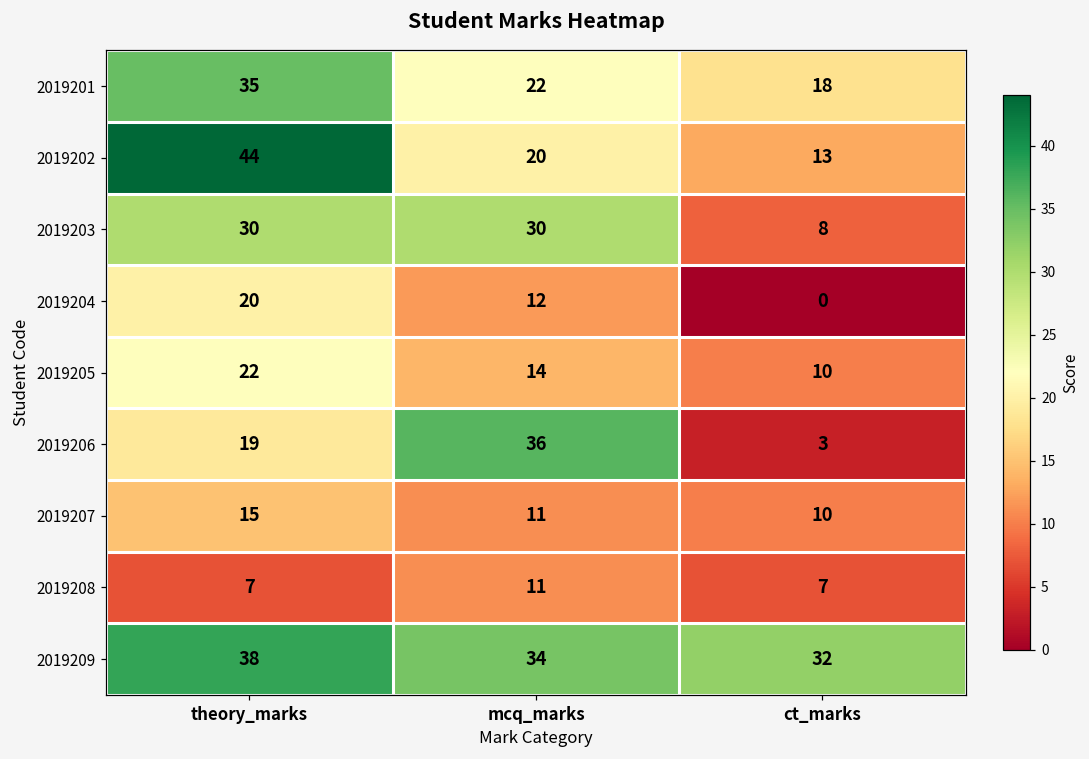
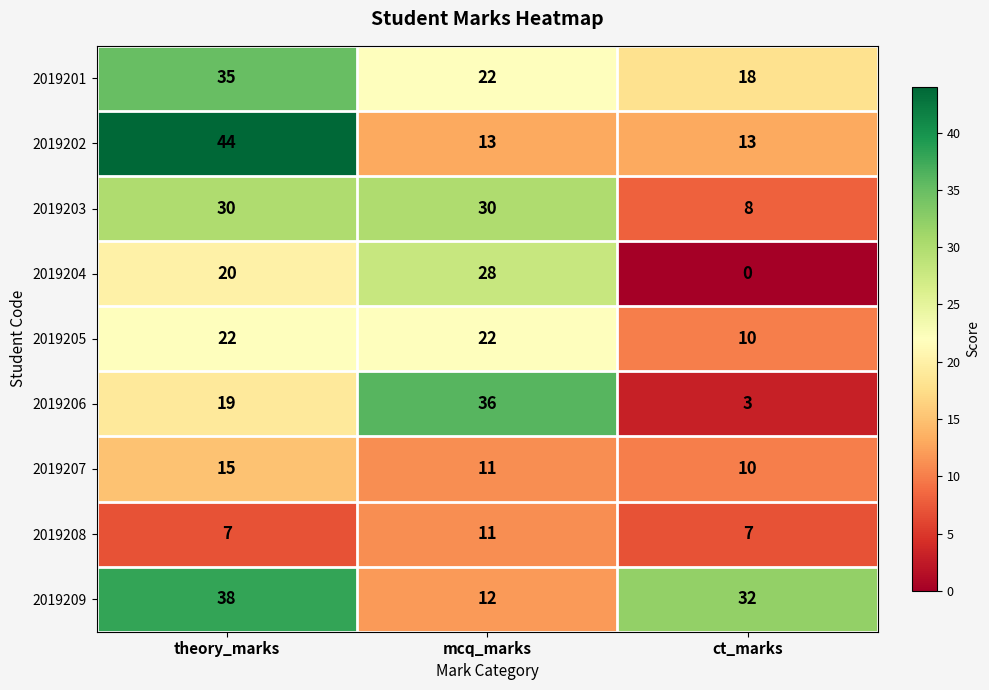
2019202, mcq_marks: 20 -> 13
2019204, mcq_marks: 12 -> 28
2019205, mcq_marks: 14 -> 22
2019209, mcq_marks: 34 -> 12
